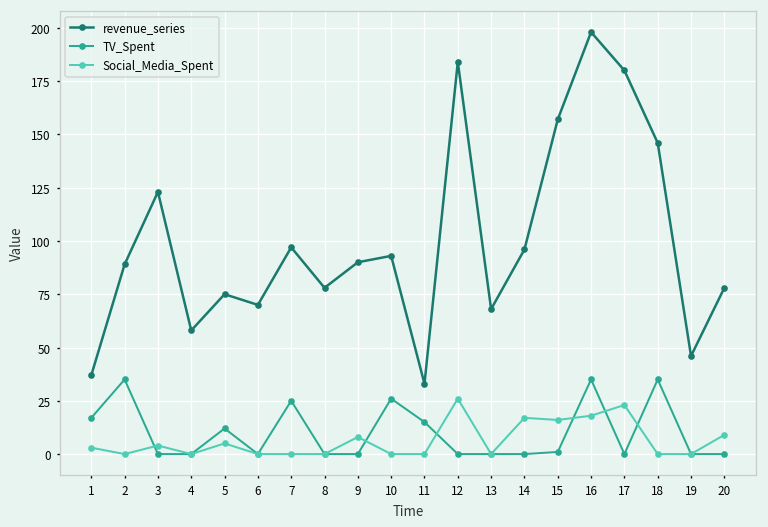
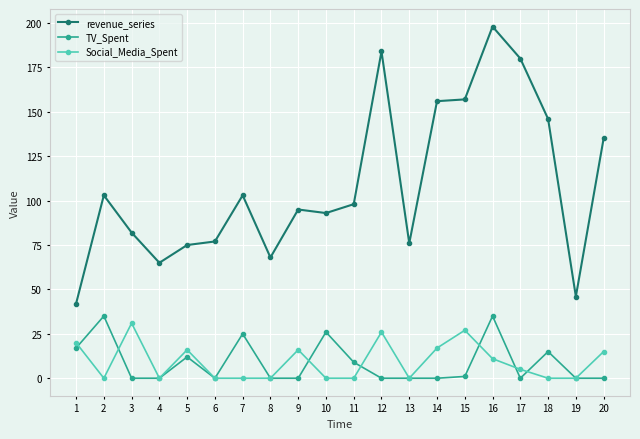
revenue_series, 1: 37 -> 42
Social_Media_Spent, 1: 3 -> 20
revenue_series, 2: 89 -> 103
revenue_series, 3: 123 -> 82
Social_Media_Spent, 3: 4 -> 31
revenue_series, 4: 58 -> 65
Social_Media_Spent, 5: 5 -> 16
revenue_series, 6: 70 -> 77
revenue_series, 7: 97 -> 103
revenue_series, 8: 78 -> 68
revenue_series, 9: 90 -> 95
Social_Media_Spent, 9: 8 -> 16
revenue_series, 11: 33 -> 98
TV_Spent, 11: 15 -> 9
revenue_series, 13: 68 -> 76
revenue_series, 14: 96 -> 156
Social_Media_Spent, 15: 16 -> 27
Social_Media_Spent, 16: 18 -> 11
Social_Media_Spent, 17: 23 -> 5
TV_Spent, 18: 35 -> 15
revenue_series, 20: 78 -> 135
Social_Media_Spent, 20: 9 -> 15
